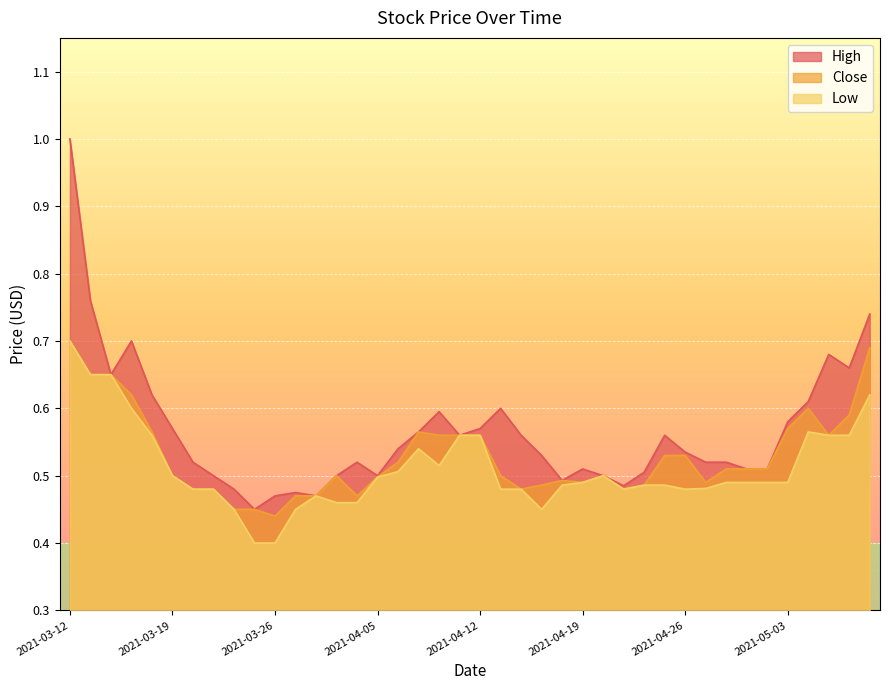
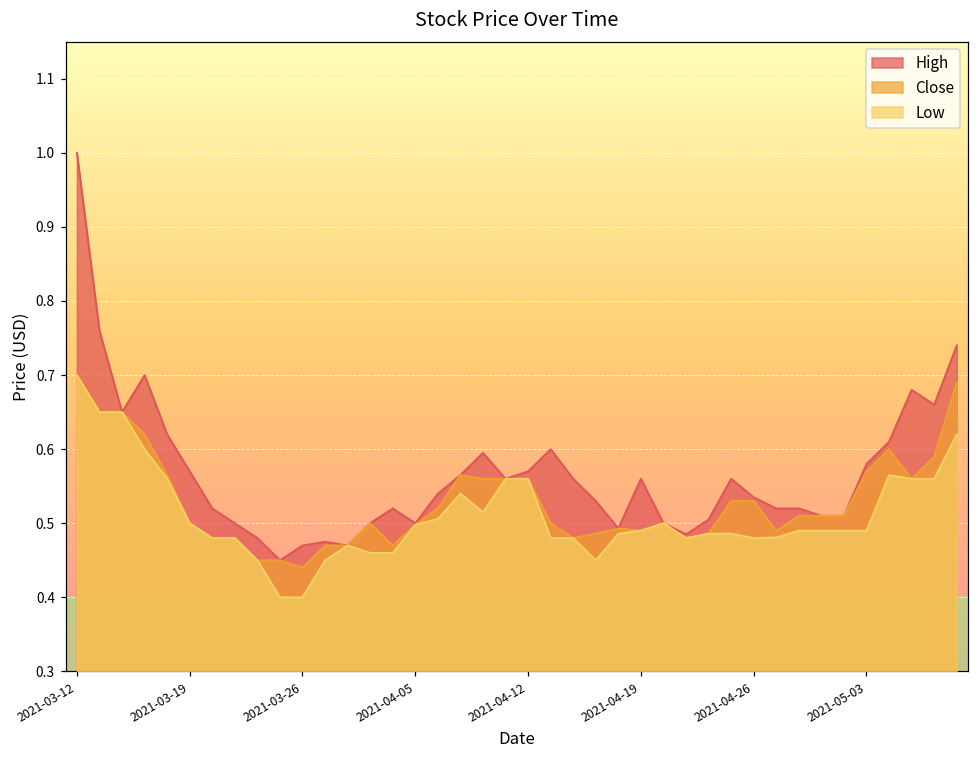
High, 2021-04-19: 0.51 -> 0.56
